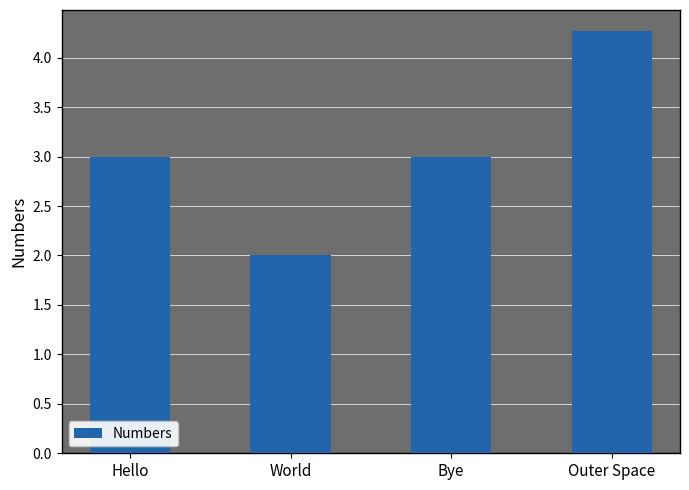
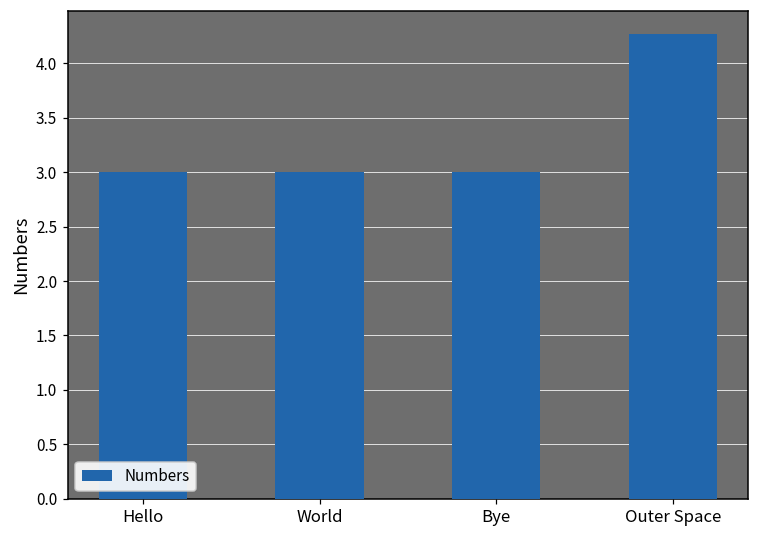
World: 2 -> 3
